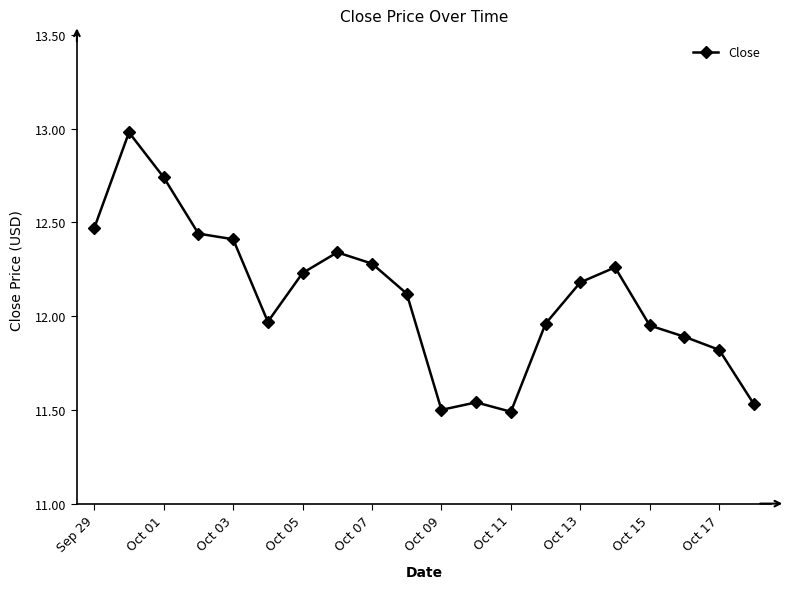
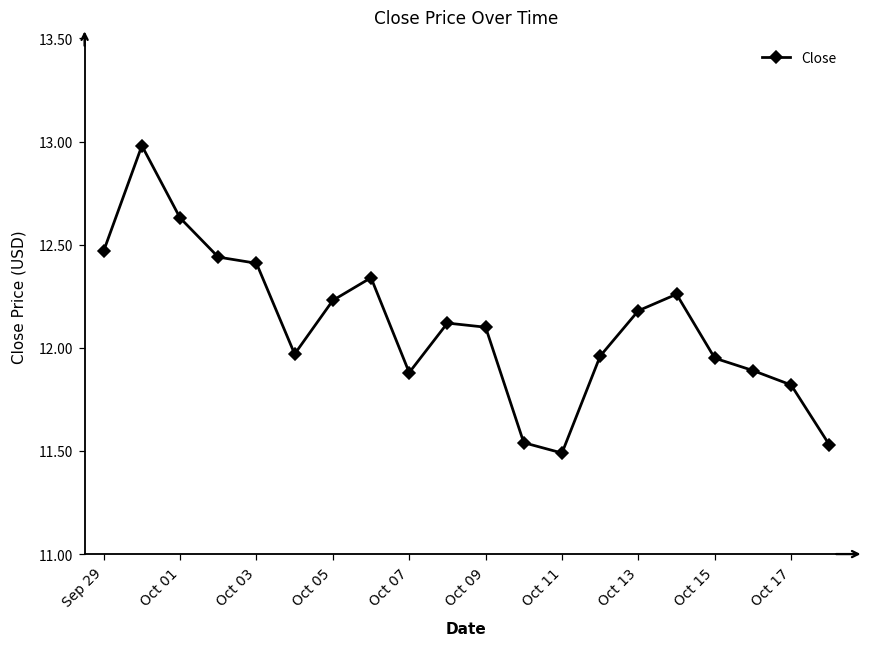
Oct 01: 12.74 -> 12.63
Oct 07: 12.28 -> 11.88
Oct 09: 11.5 -> 12.1
